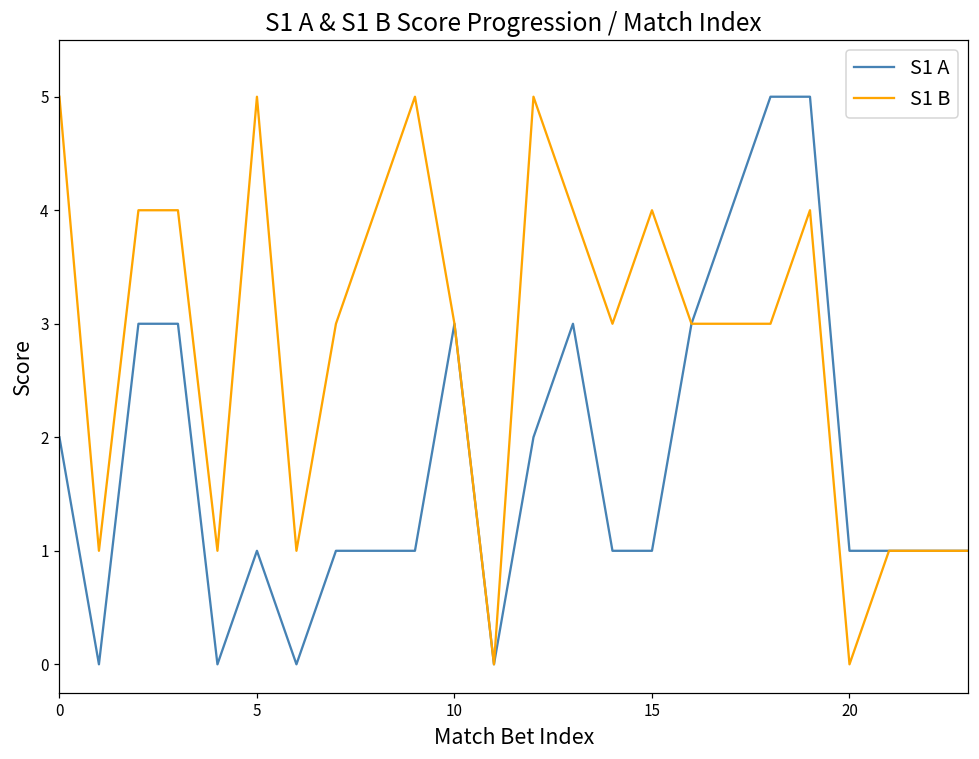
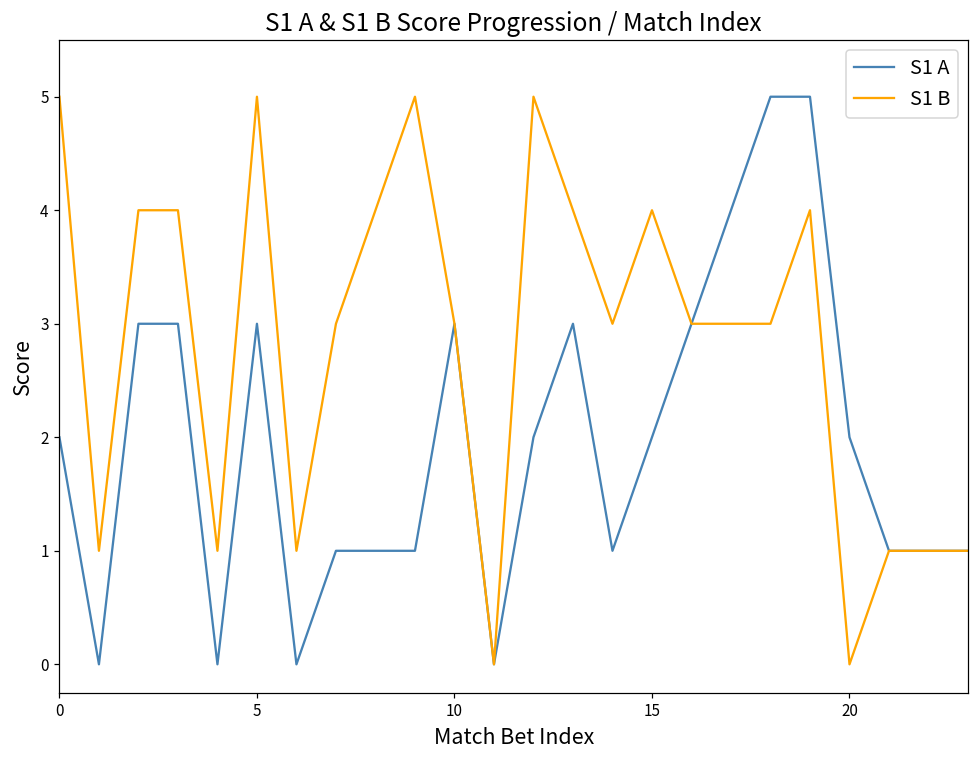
S1 A, 5: 1 -> 3
S1 A, 15: 1 -> 2
S1 A, 20: 1 -> 2
